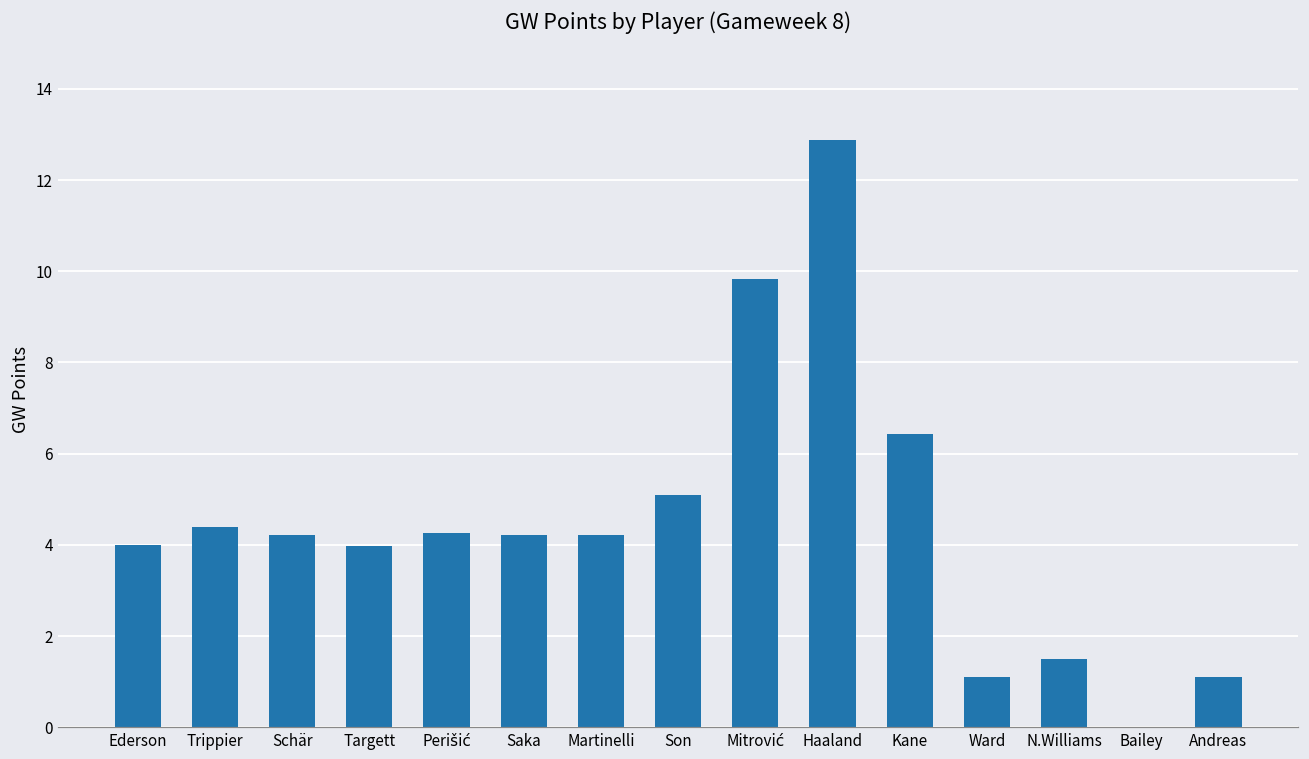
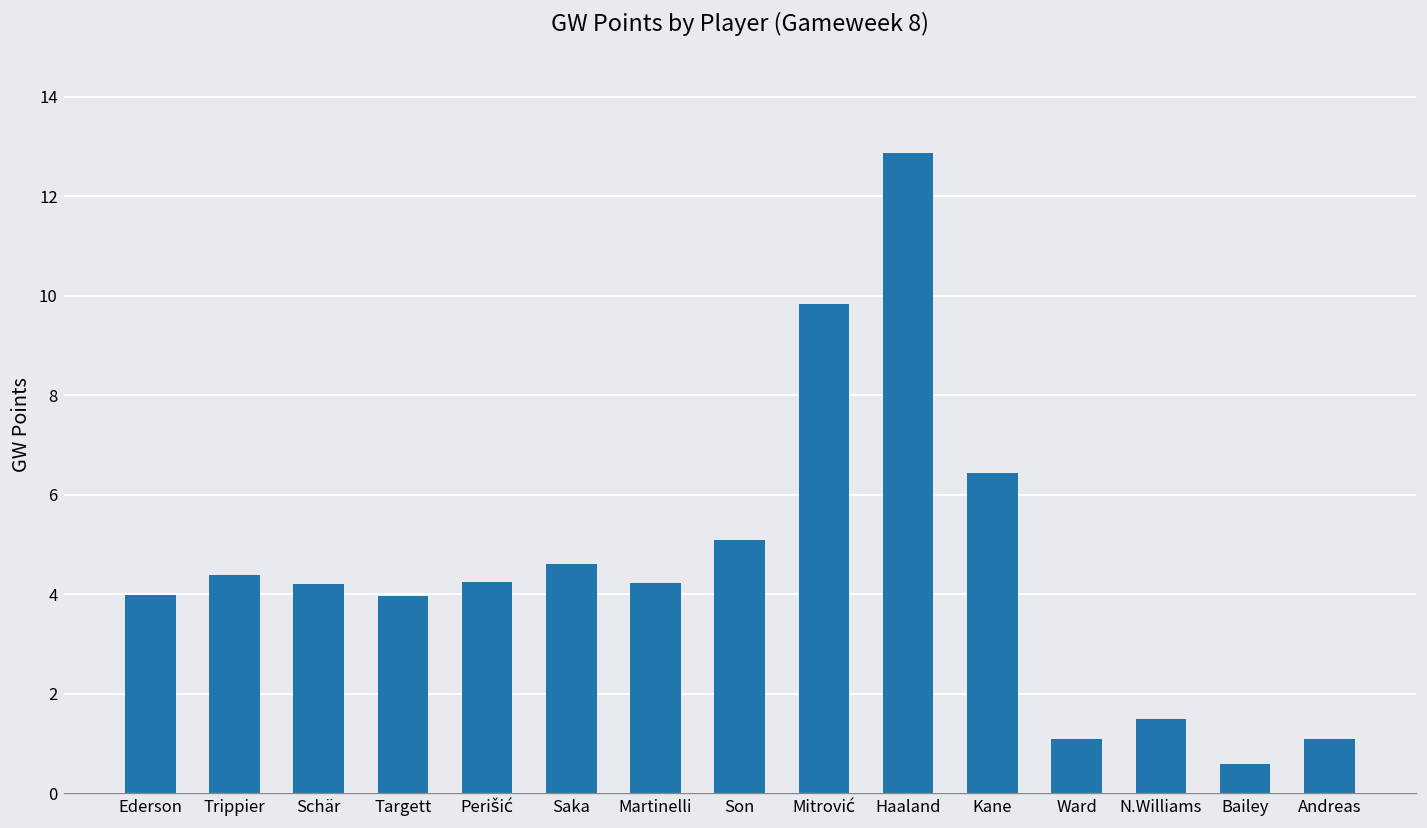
Saka: 4.2 -> 4.6
Bailey: 0.0 -> 0.6
